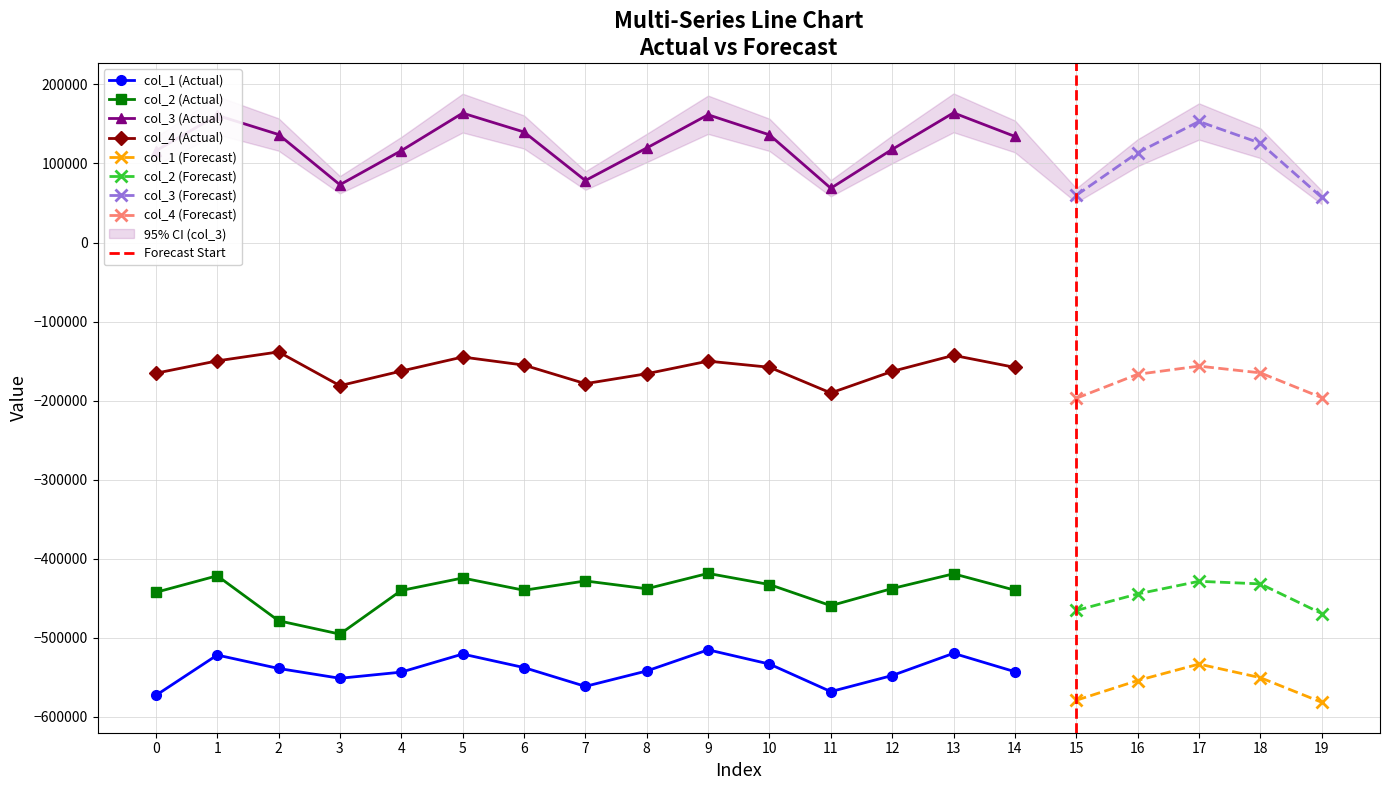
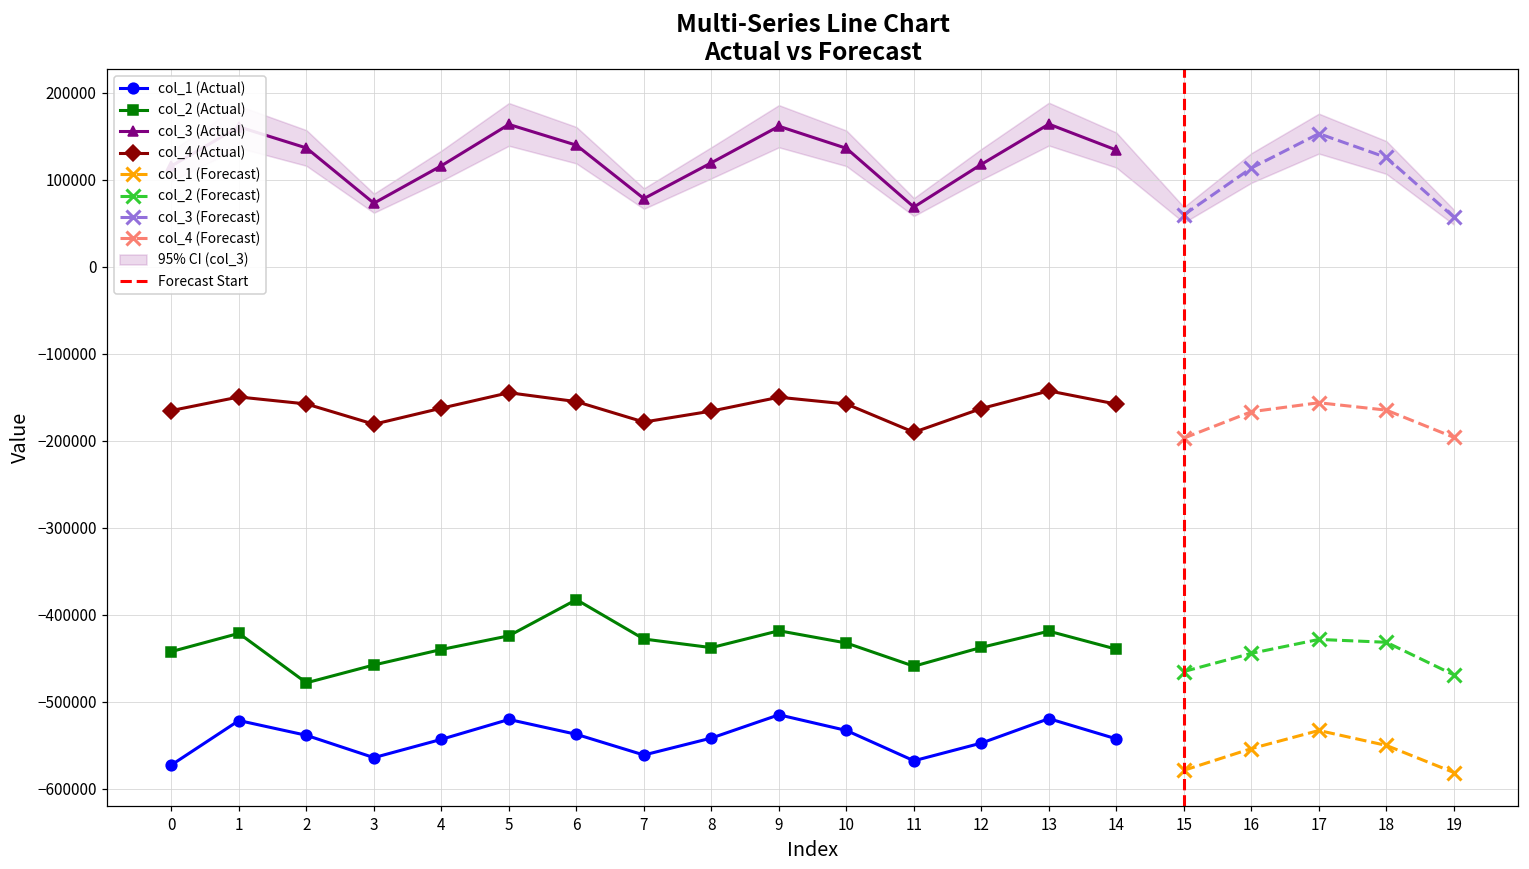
col_4 (Actual), 2: -140000 -> -160000
col_1 (Actual), 3: -550000 -> -560000
col_2 (Actual), 3: -500000 -> -460000
col_2 (Actual), 6: -440000 -> -380000
